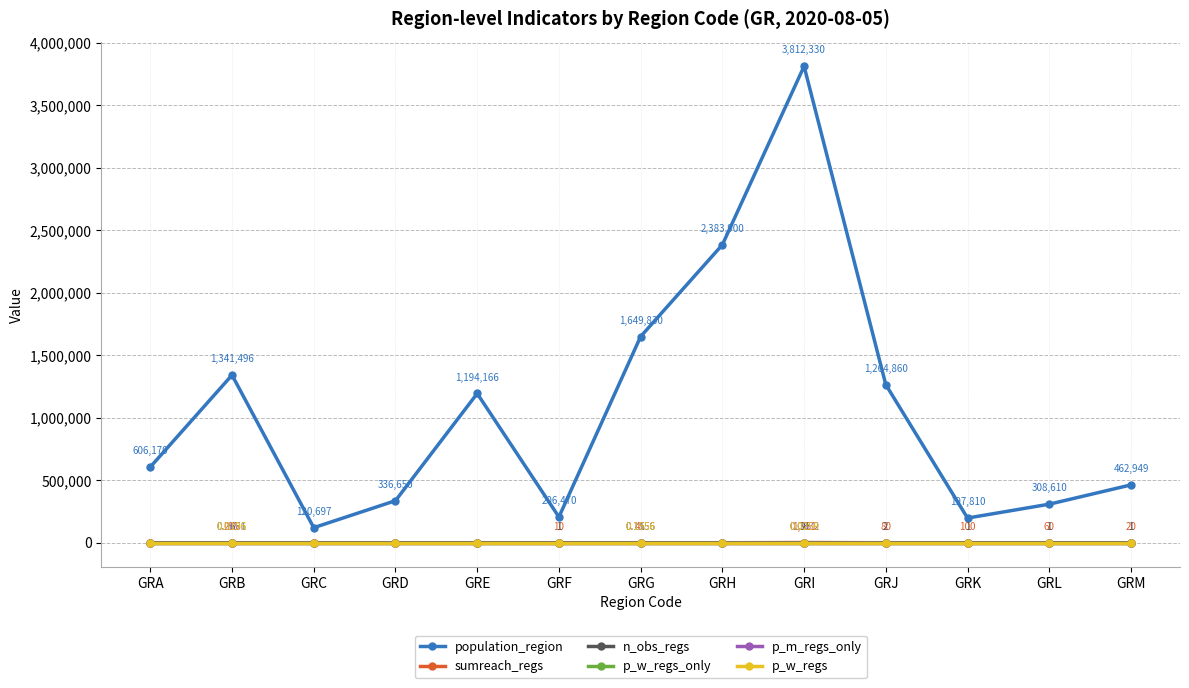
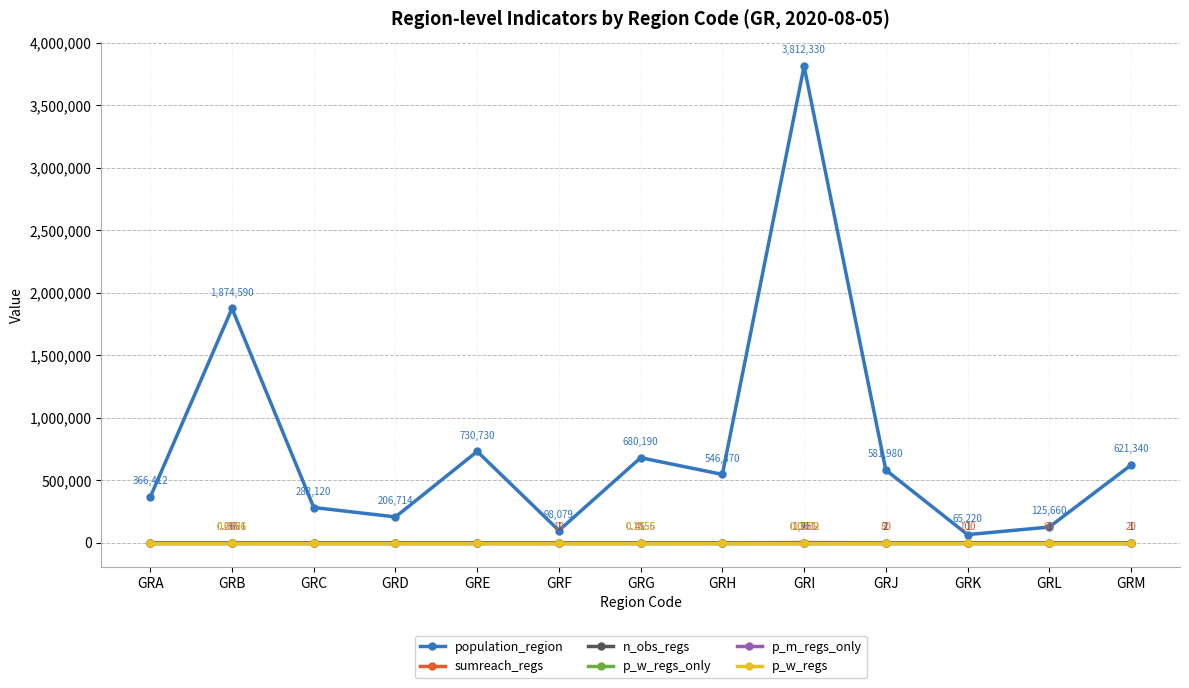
population_region, GRA: 606,170 -> 366,412
population_region, GRB: 1,341,496 -> 1,874,590
population_region, GRC: 120,697 -> 282,120
population_region, GRD: 336,650 -> 206,714
population_region, GRE: 1,194,166 -> 730,730
population_region, GRF: 206,470 -> 98,079
population_region, GRG: 1,649,830 -> 680,190
population_region, GRH: 2,383,900 -> 546,870
population_region, GRJ: 1,264,860 -> 581,980
population_region, GRK: 197,810 -> 65,220
population_region, GRL: 308,610 -> 125,660
population_region, GRM: 462,949 -> 621,340
